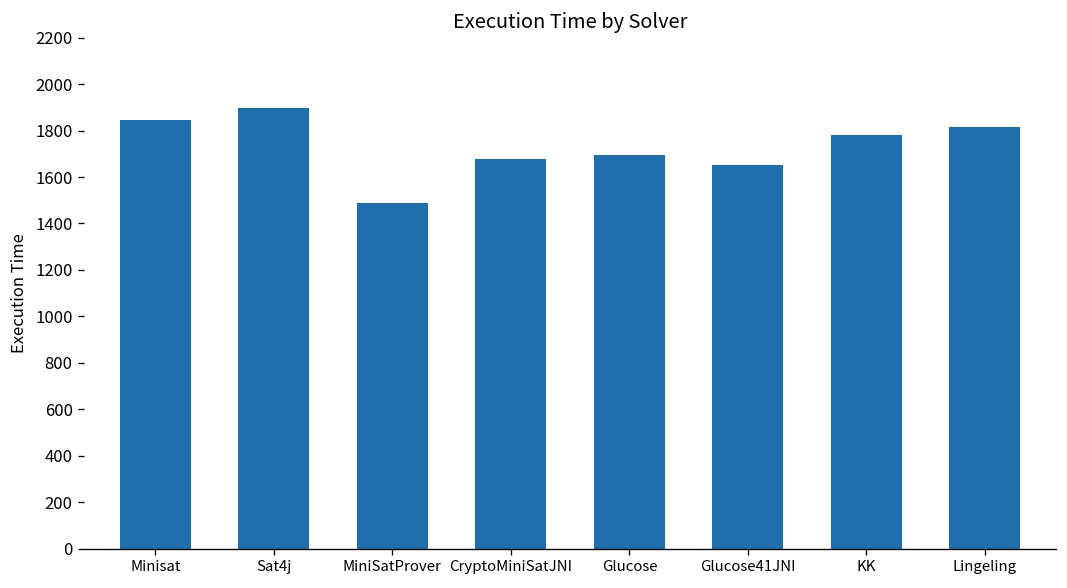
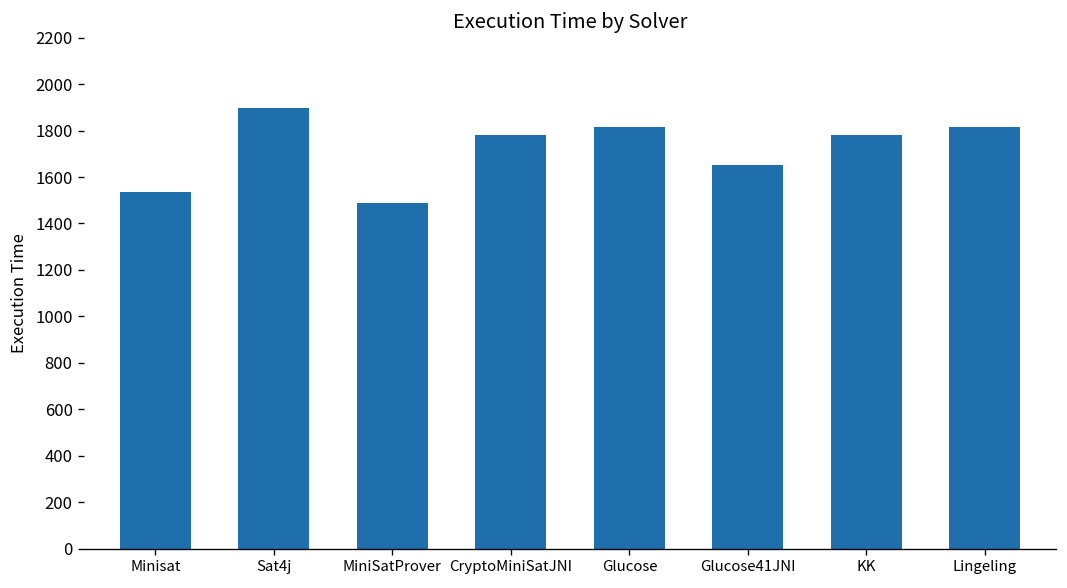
Minisat: 1840 -> 1540
CryptoMiniSatJNI: 1680 -> 1780
Glucose: 1690 -> 1820
